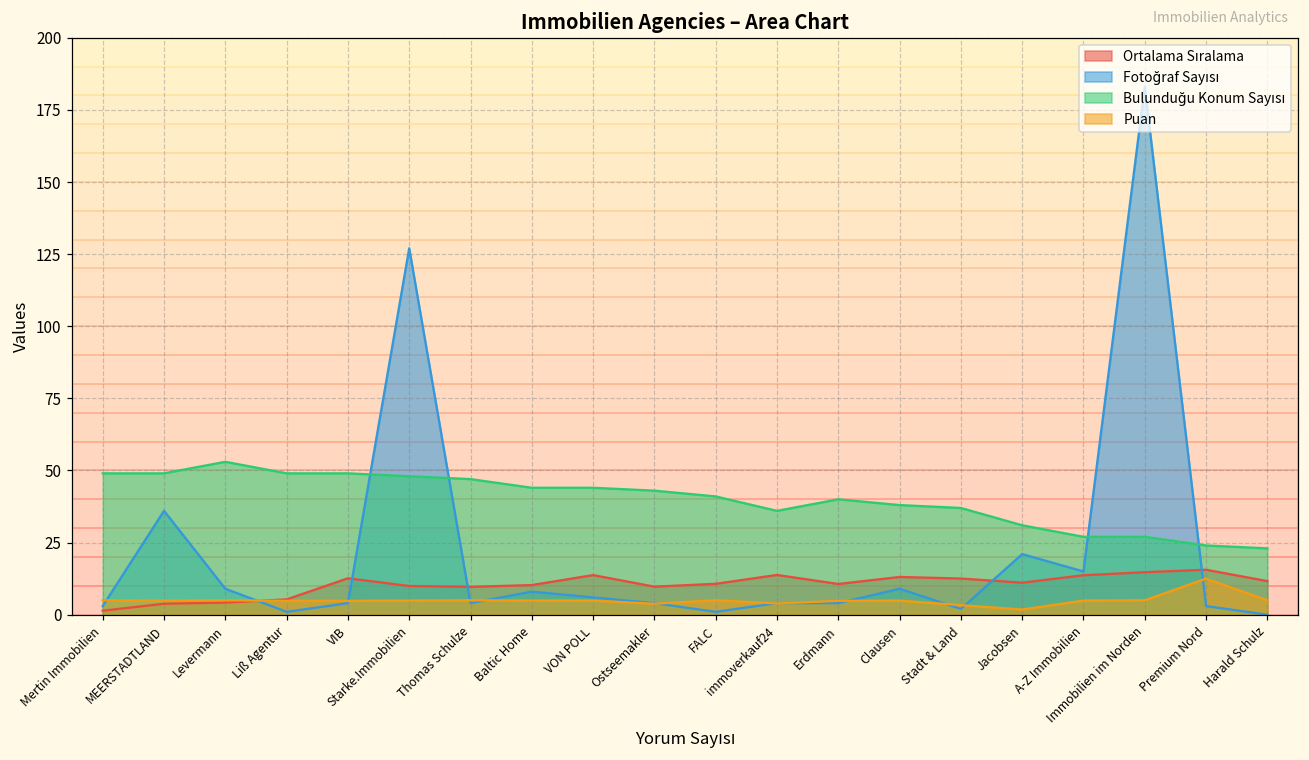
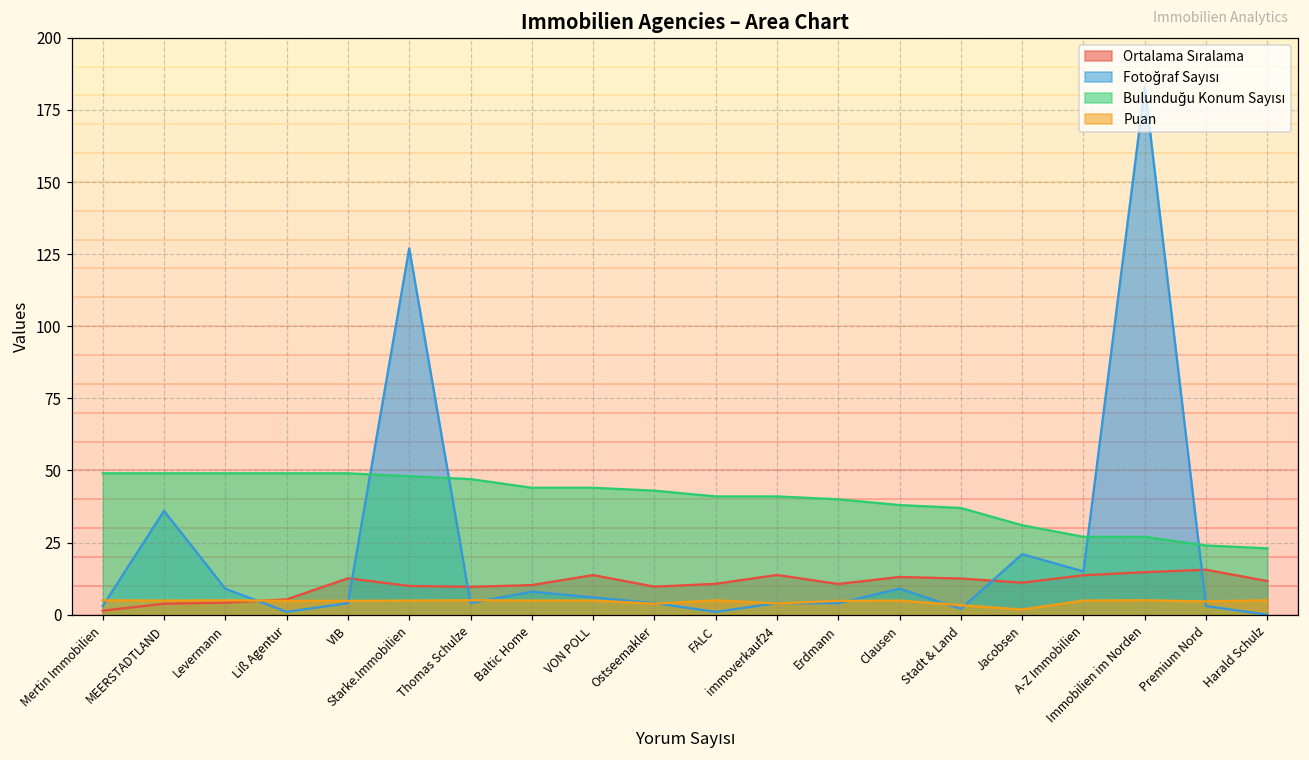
Bulunduğu Konum Sayısı, Levermann: 53 -> 49
Bulunduğu Konum Sayısı, immoverkauf24: 36 -> 41
Puan, Premium Nord: 13 -> 5
